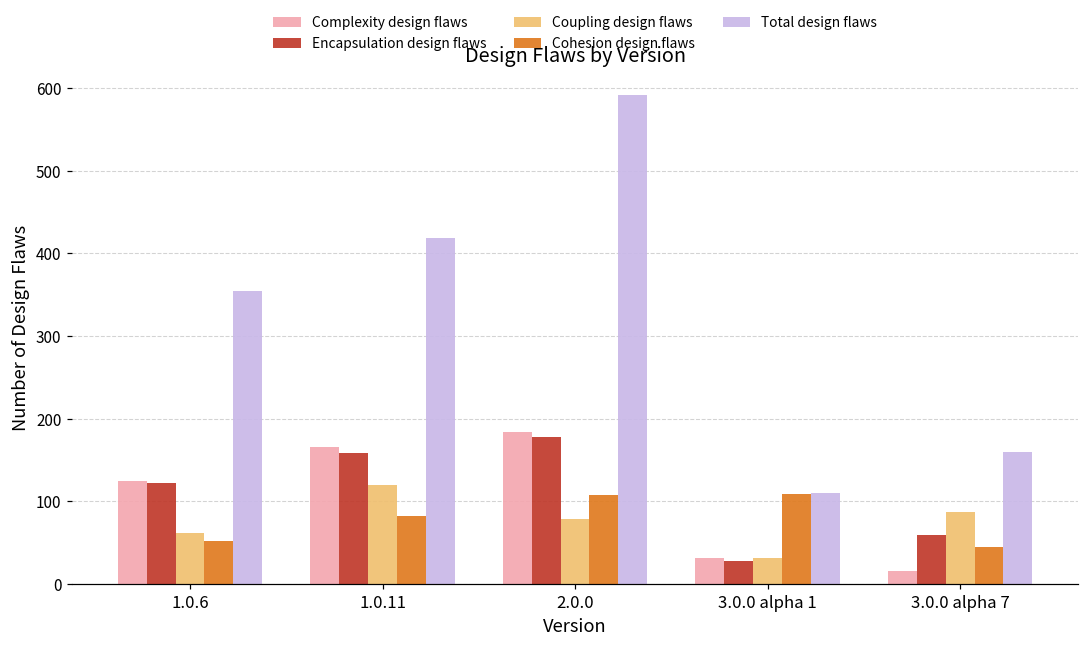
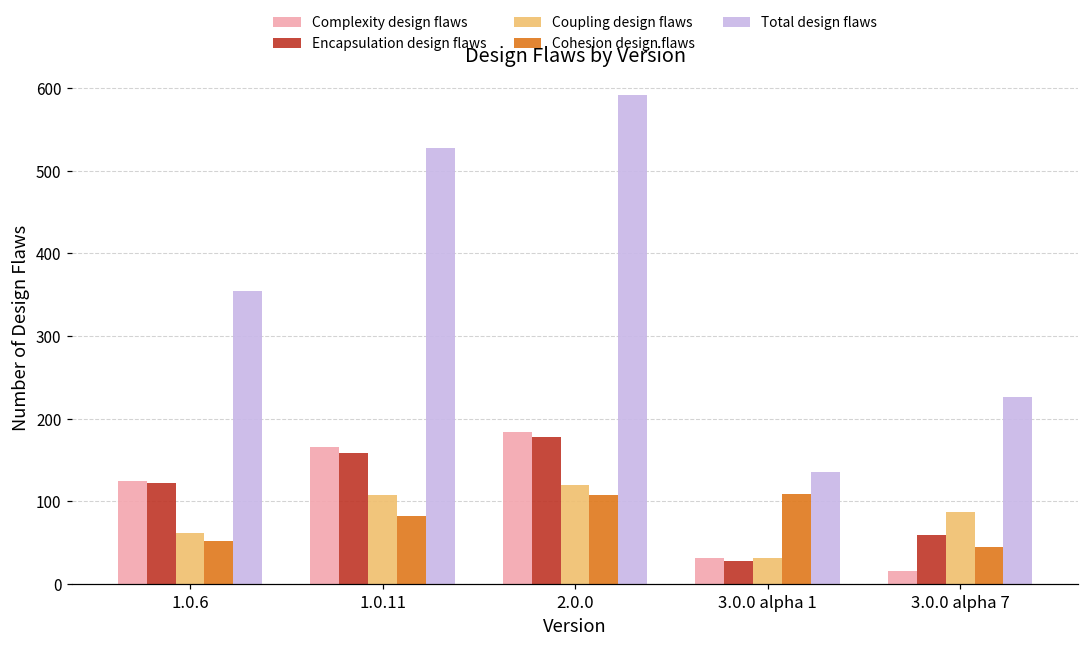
Coupling design flaws, 1.0.11: 120 -> 110
Total design flaws, 1.0.11: 420 -> 530
Coupling design flaws, 2.0.0: 80 -> 120
Total design flaws, 3.0.0 alpha 1: 110 -> 140
Total design flaws, 3.0.0 alpha 7: 160 -> 230
